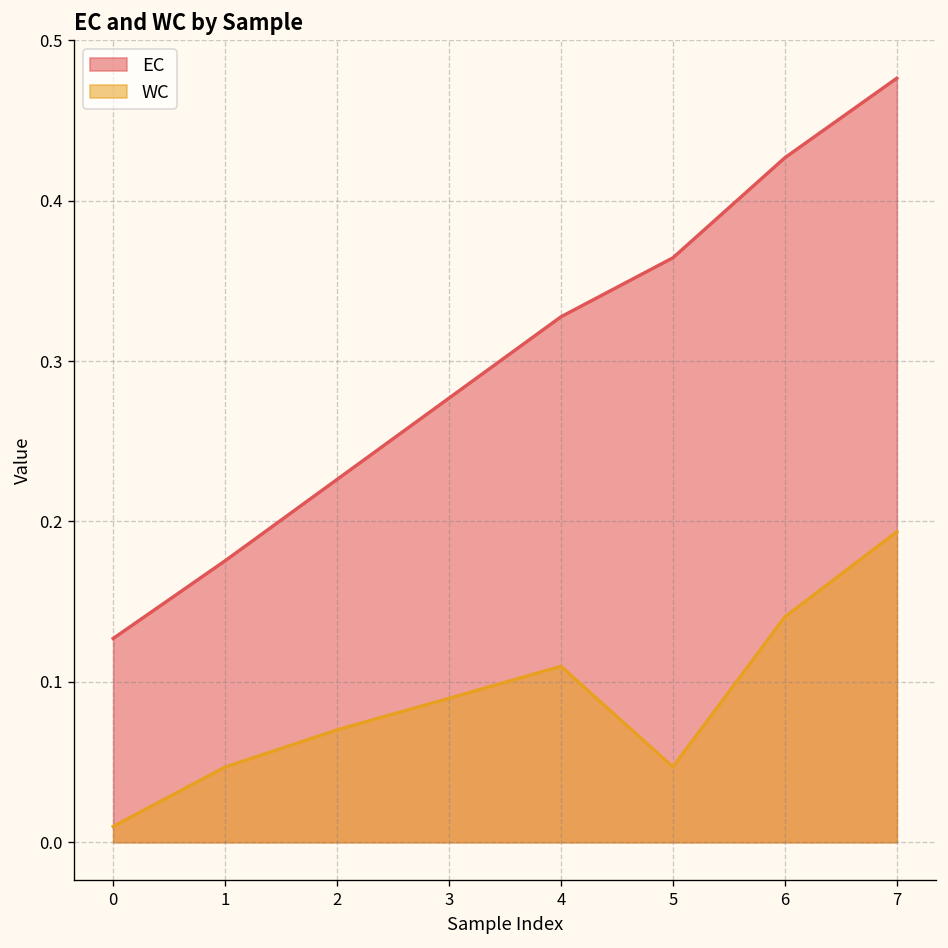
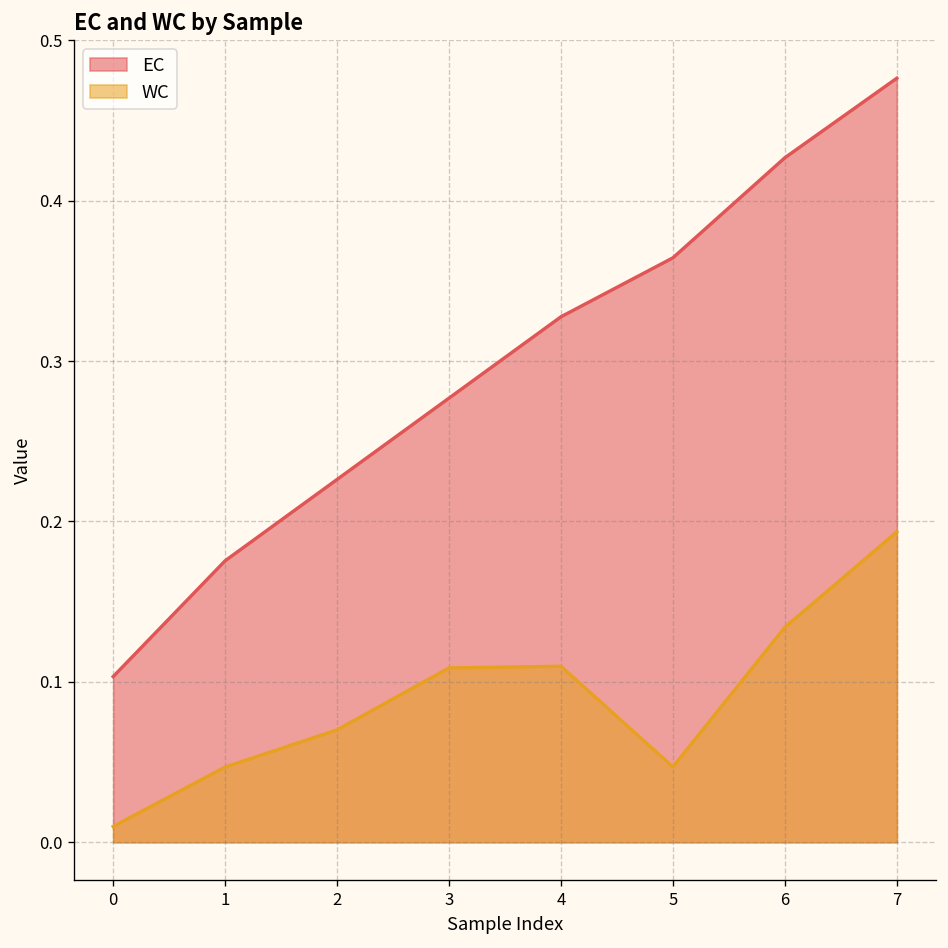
EC, 0: 0.127 -> 0.103
WC, 3: 0.090 -> 0.109
WC, 6: 0.140 -> 0.134
